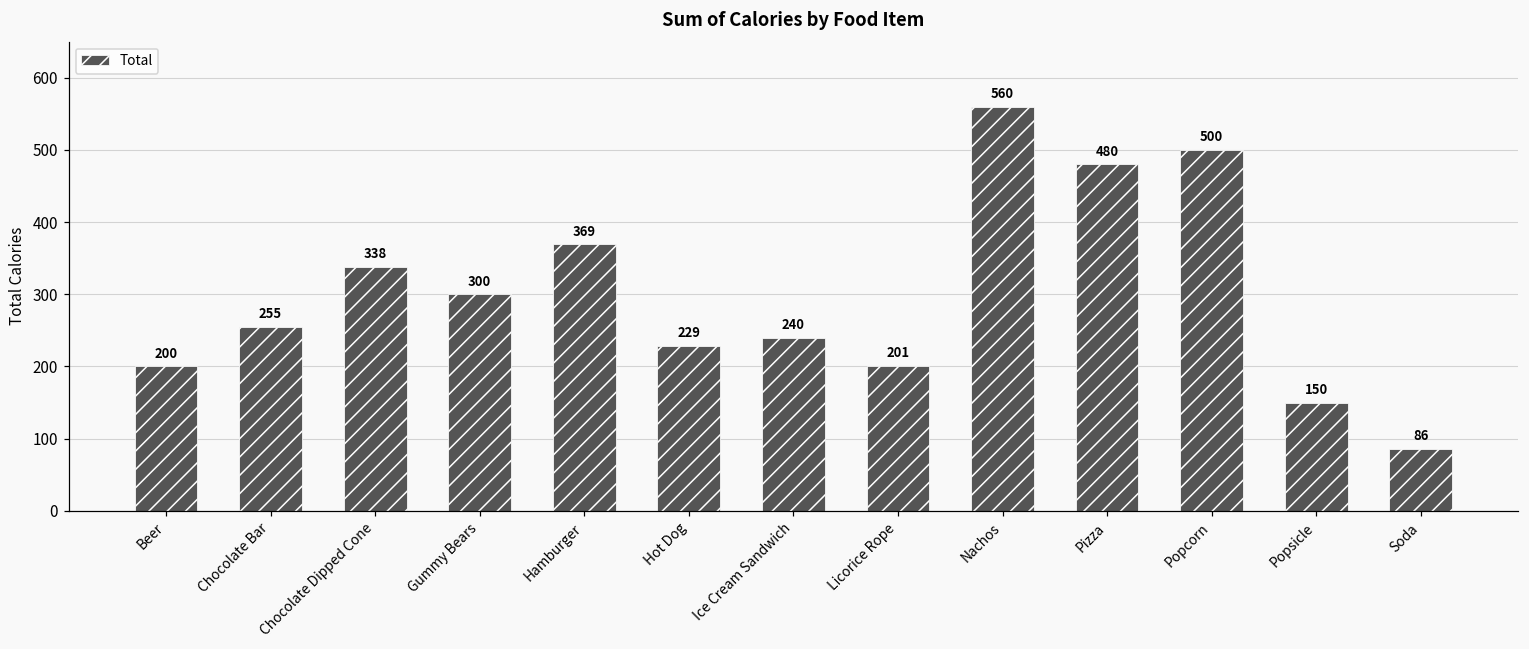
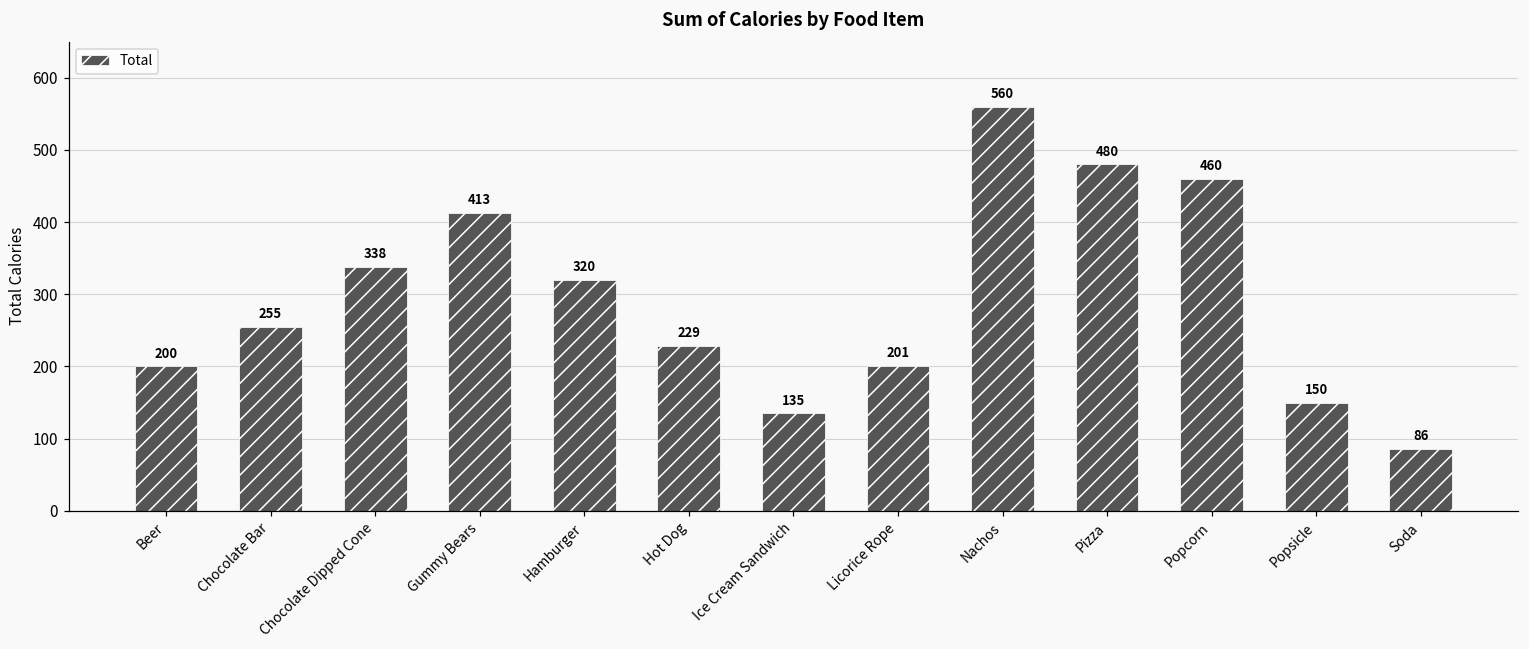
Gummy Bears: 300 -> 413
Hamburger: 369 -> 320
Ice Cream Sandwich: 240 -> 135
Popcorn: 500 -> 460
